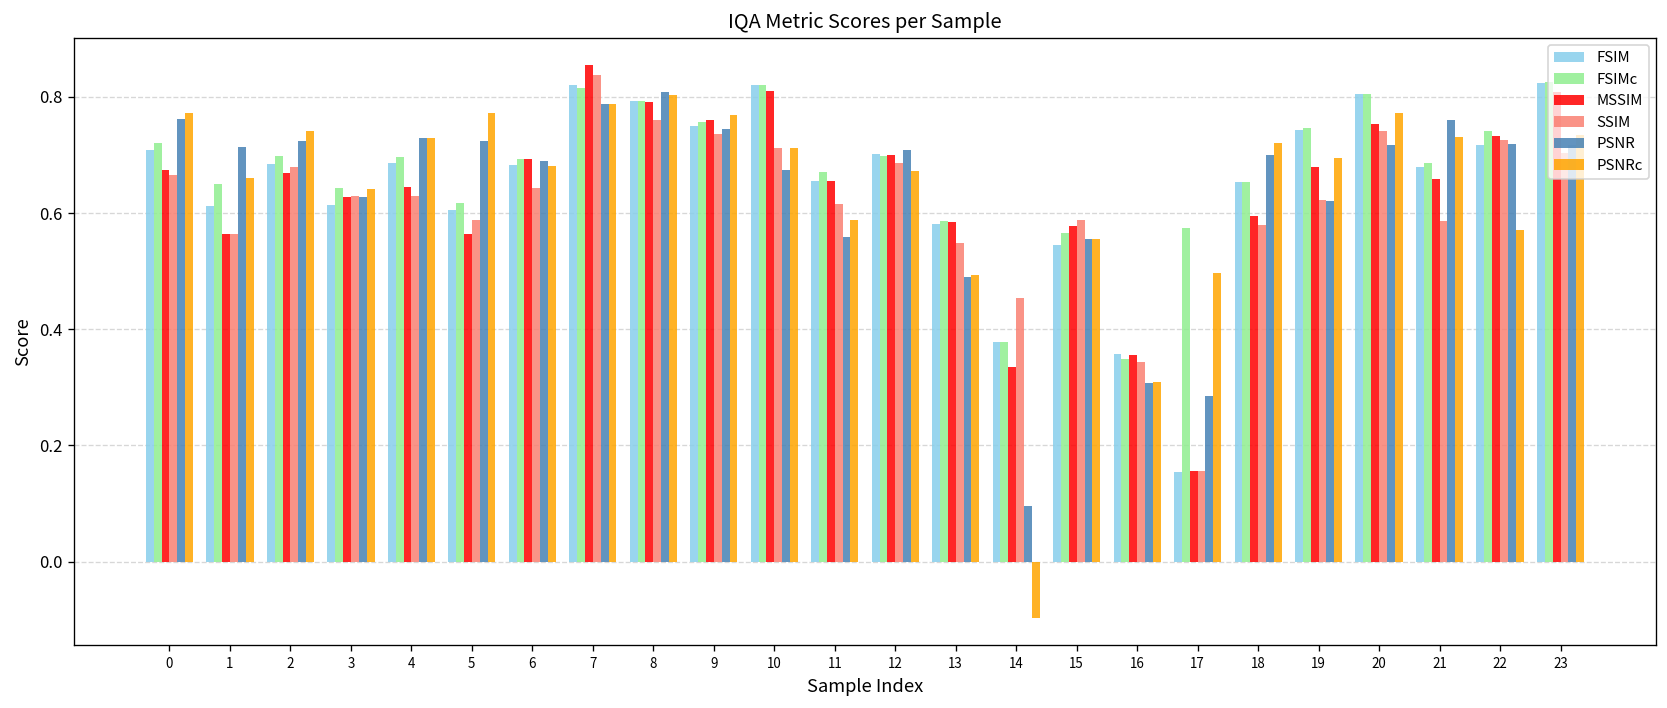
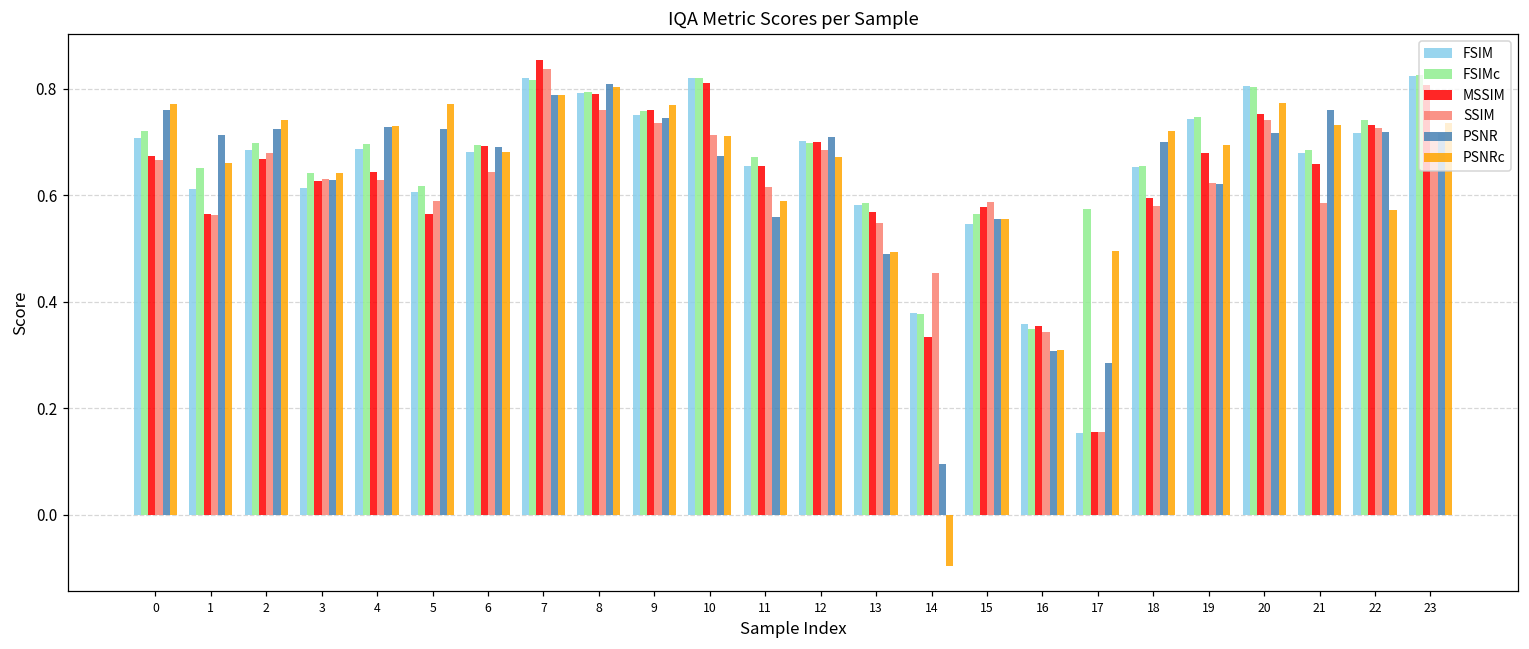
MSSIM, 13: 0.59 -> 0.57
